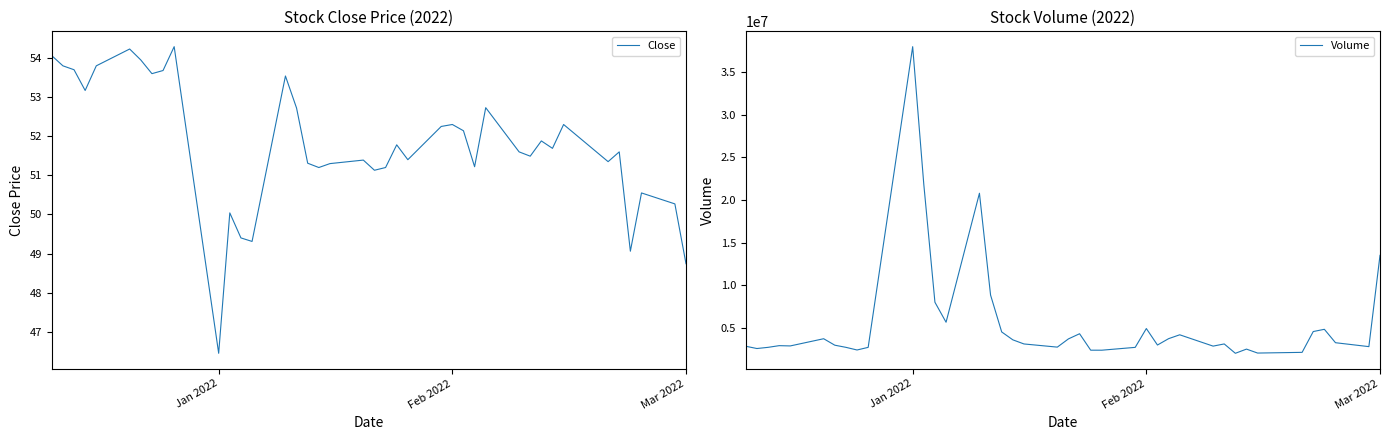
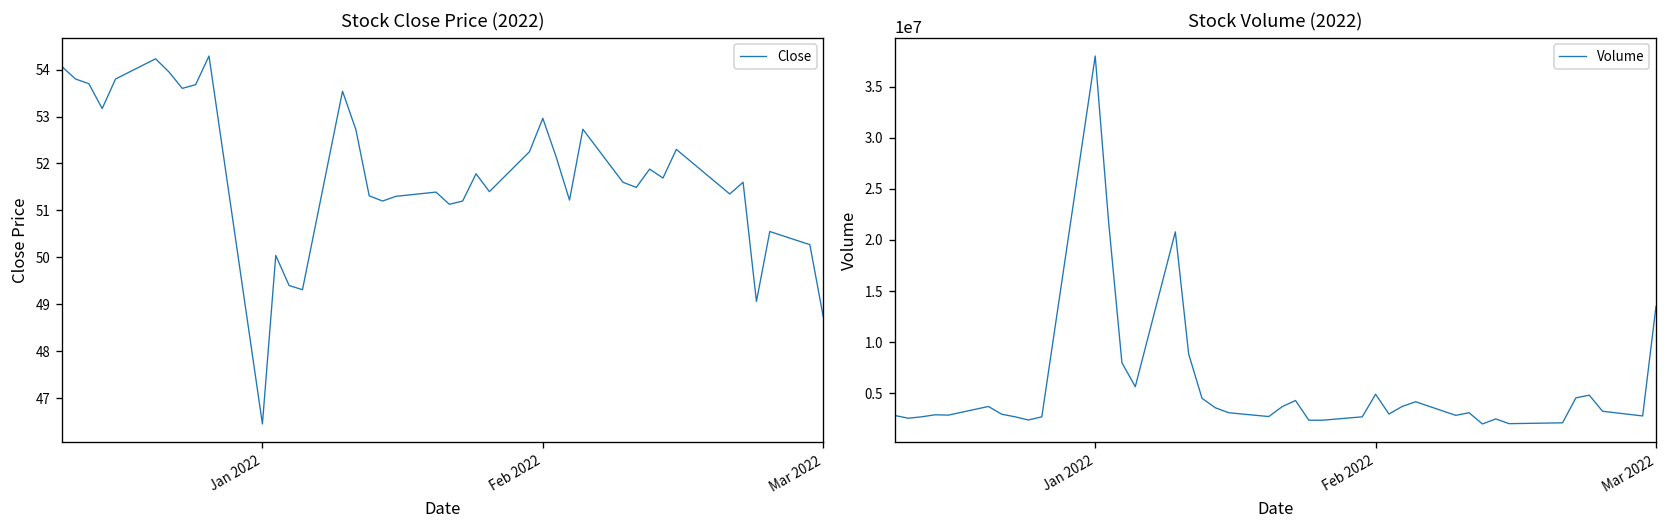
Stock Close Price (2022), Feb 2022: 52.3 -> 53.0
